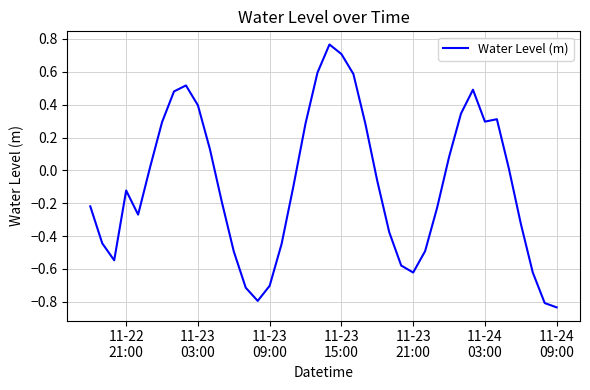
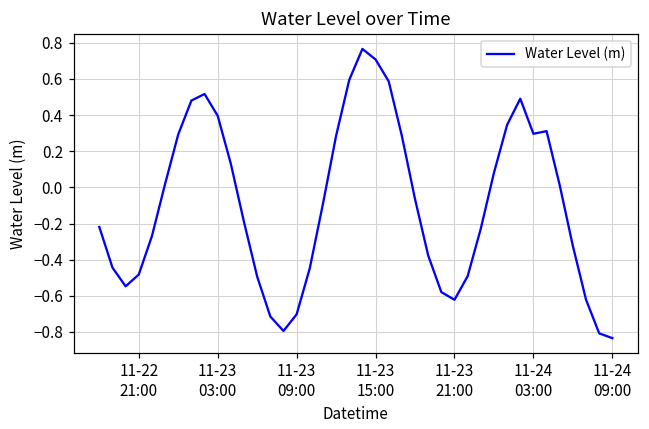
11-22 21:00: -0.12 -> -0.48
